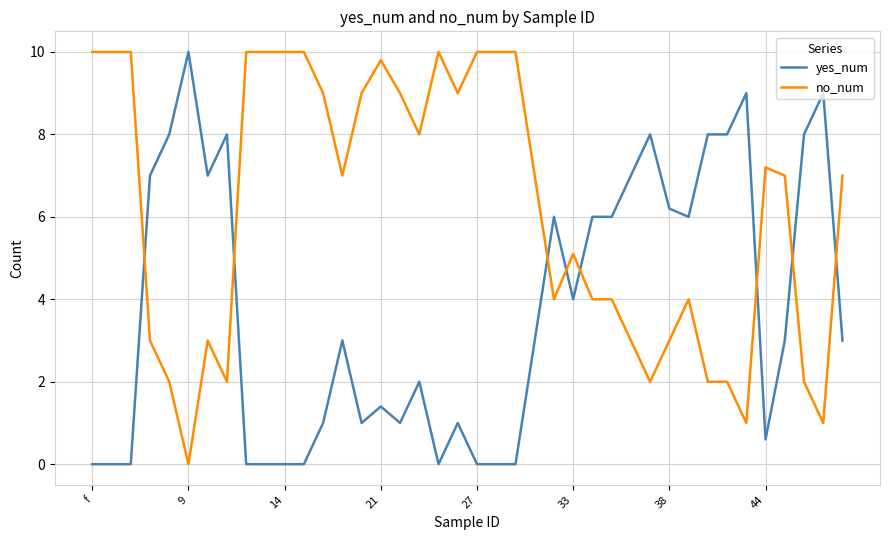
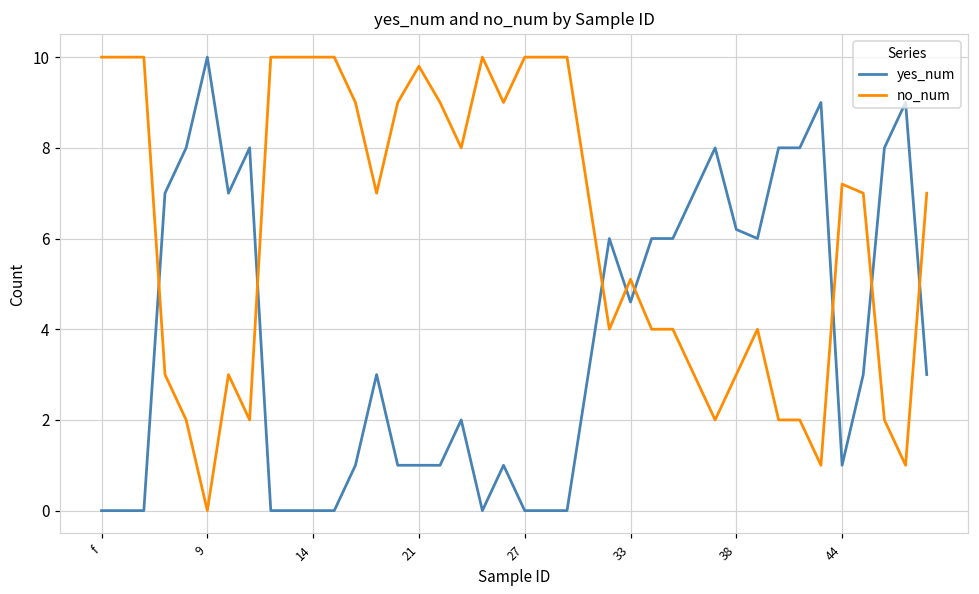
yes_num, 21: 1.4 -> 1.0
yes_num, 33: 4.0 -> 4.6
yes_num, 44: 0.6 -> 1.0
